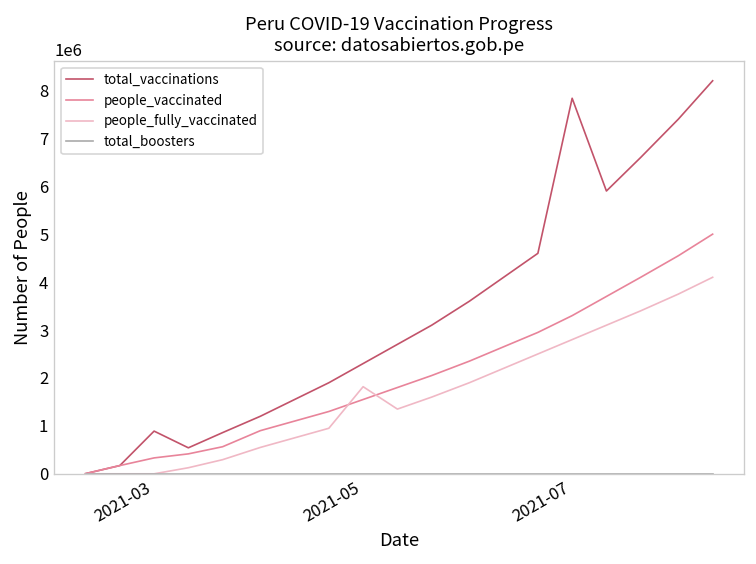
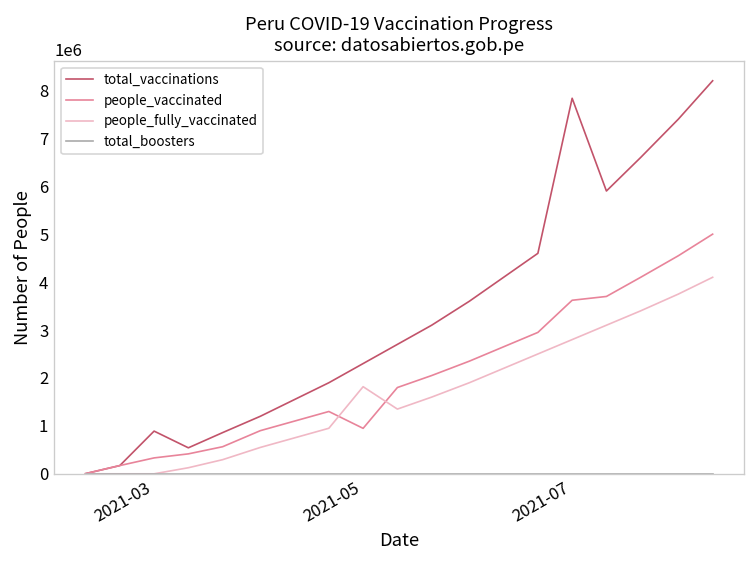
people_vaccinated, 2021-05: 1600000 -> 900000
people_vaccinated, 2021-07: 3300000 -> 3600000
